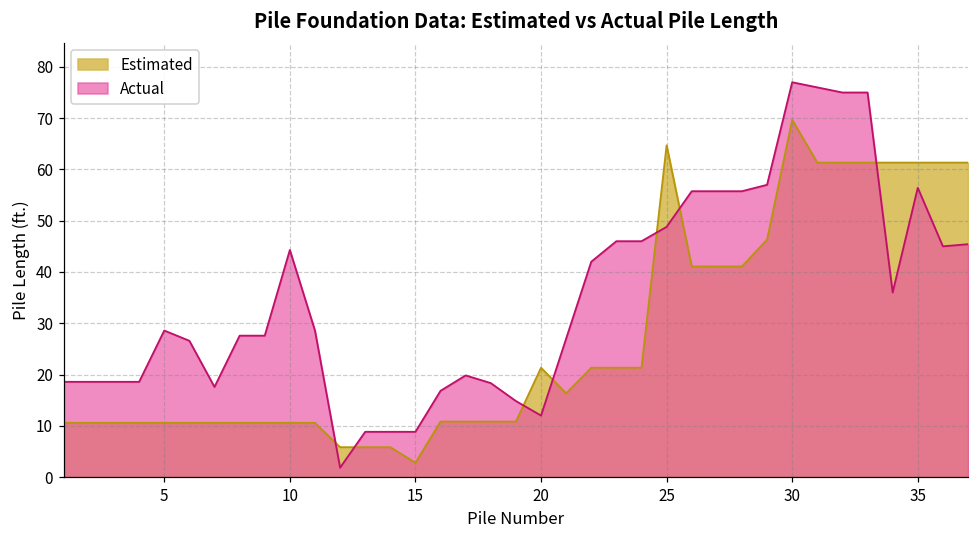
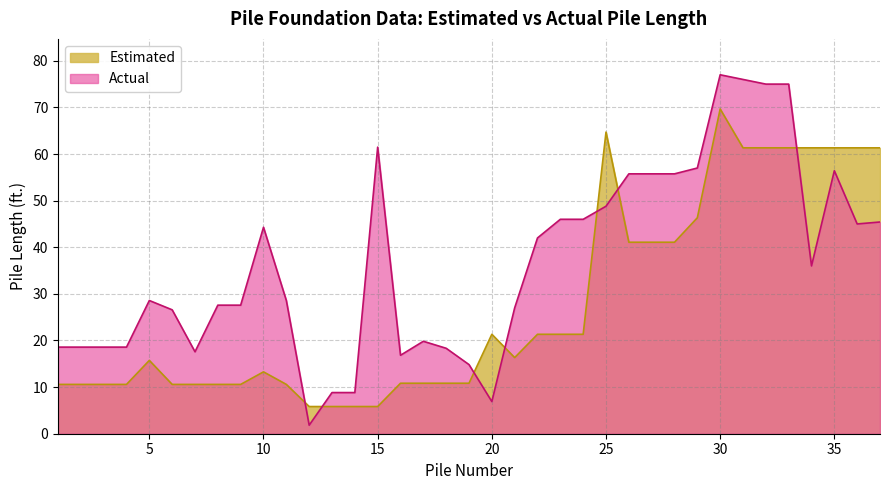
Estimated, 5: 11 -> 16
Estimated, 10: 11 -> 13
Estimated, 15: 3 -> 6
Actual, 15: 9 -> 61
Actual, 20: 12 -> 7
